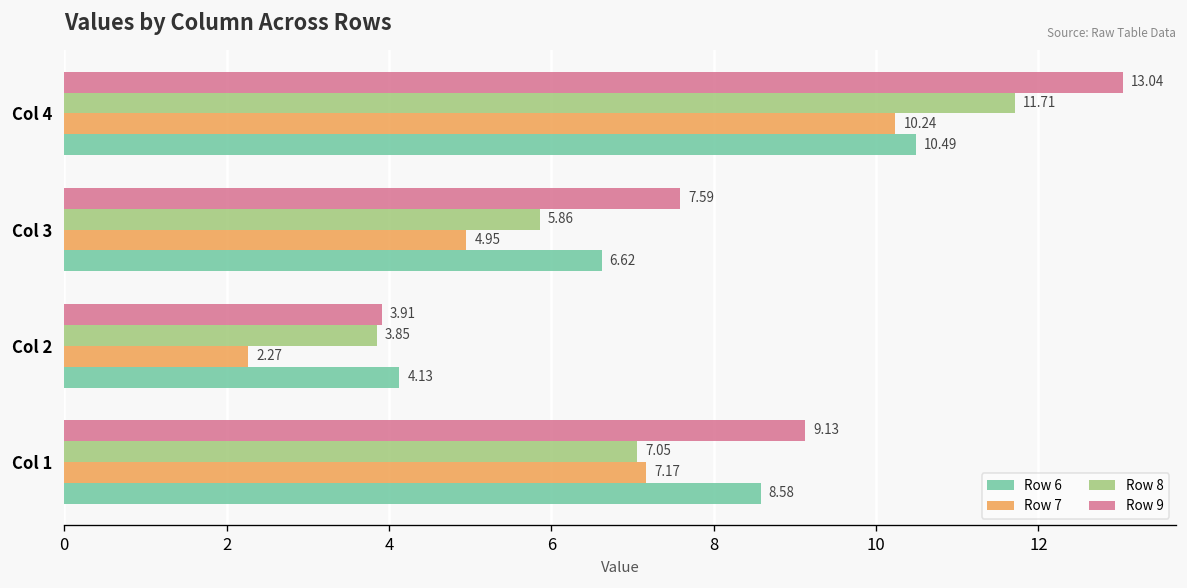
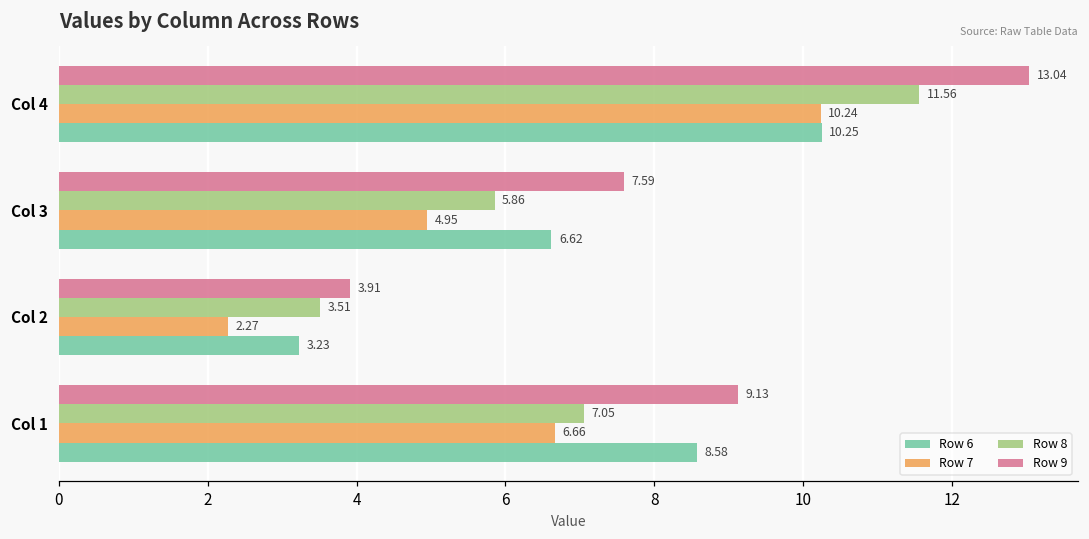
Row 8, Col 4: 11.71 -> 11.56
Row 6, Col 4: 10.49 -> 10.25
Row 8, Col 2: 3.85 -> 3.51
Row 6, Col 2: 4.13 -> 3.23
Row 7, Col 1: 7.17 -> 6.66
